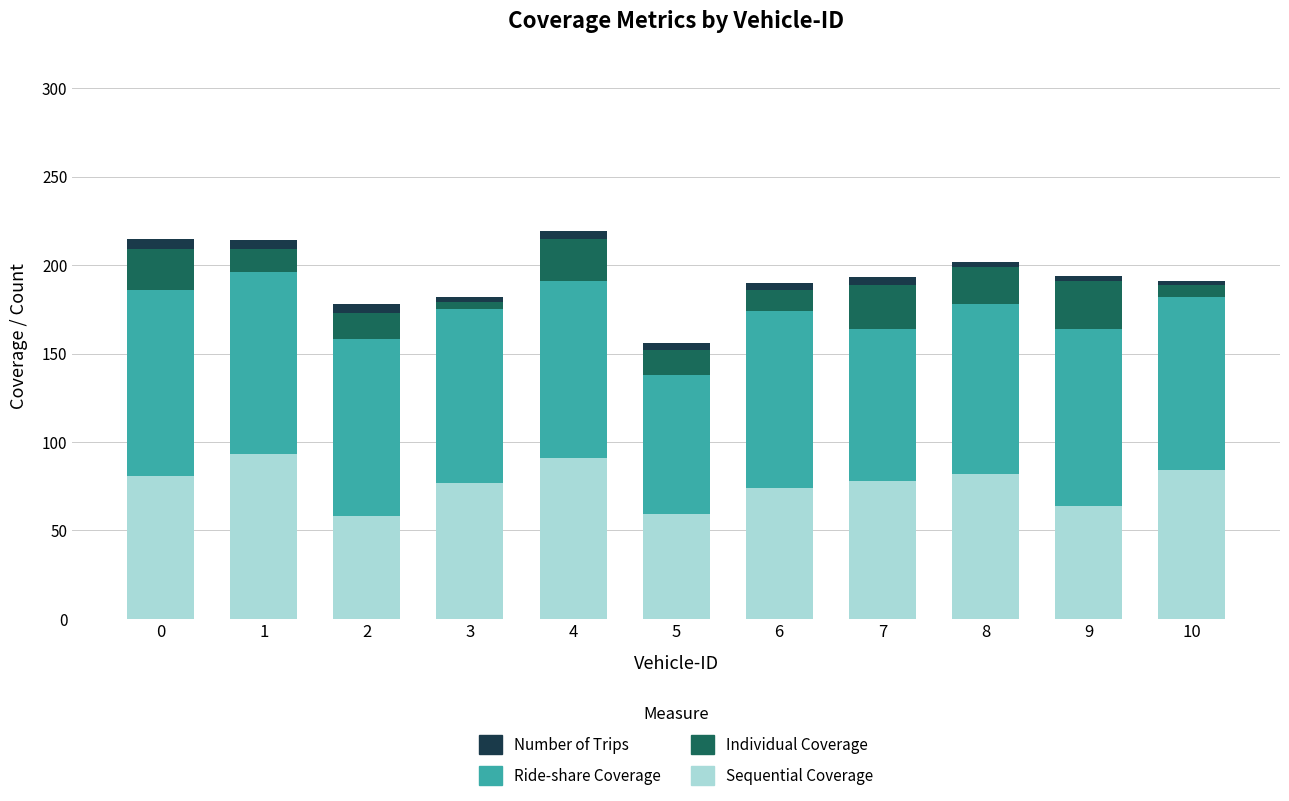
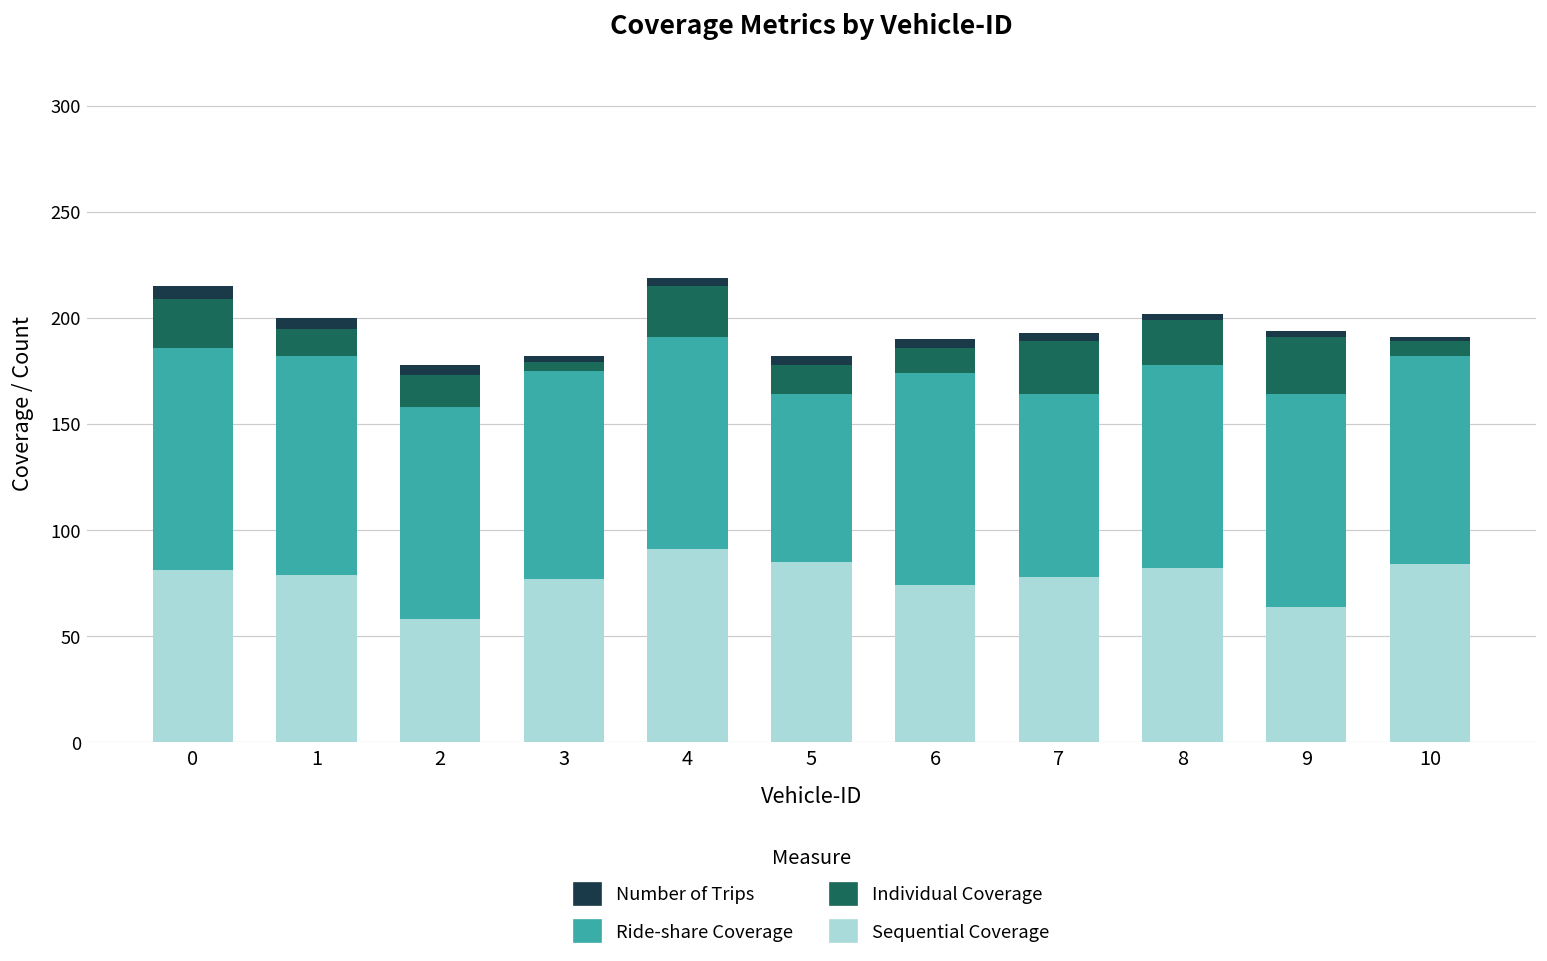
Sequential Coverage, 1: 93 -> 79
Sequential Coverage, 5: 59 -> 85
